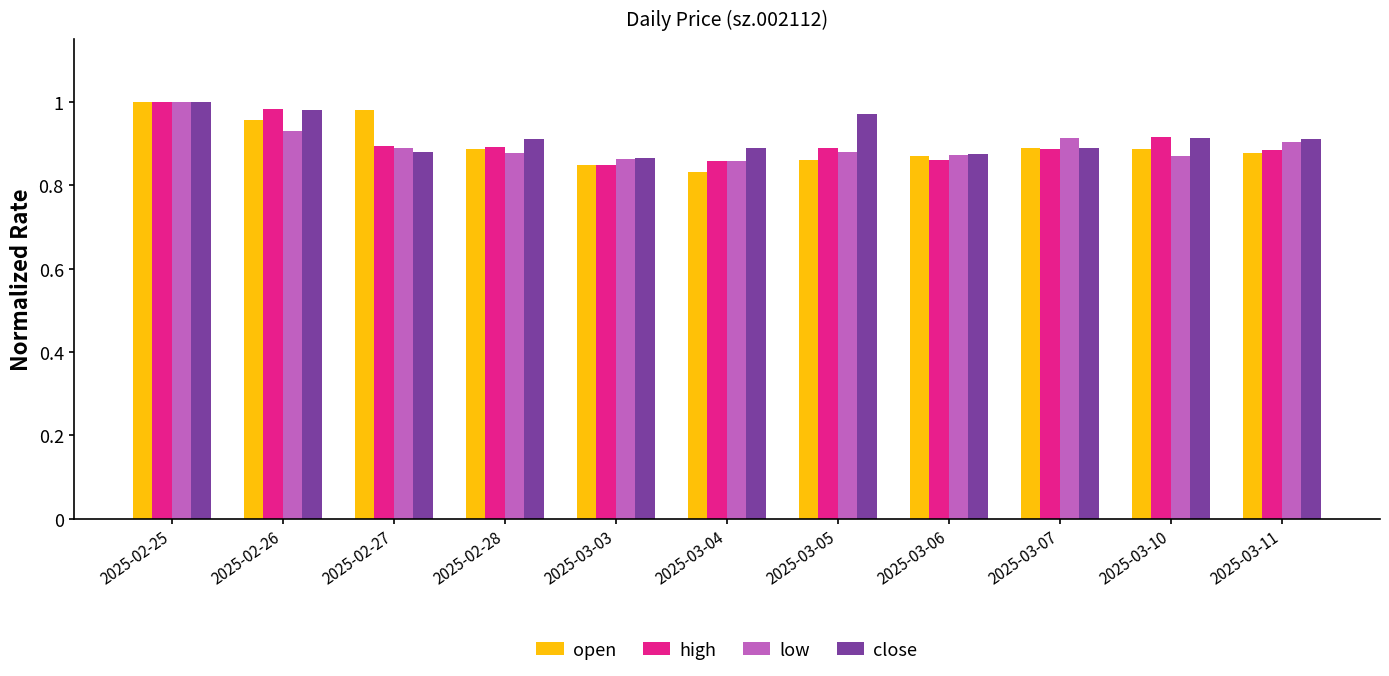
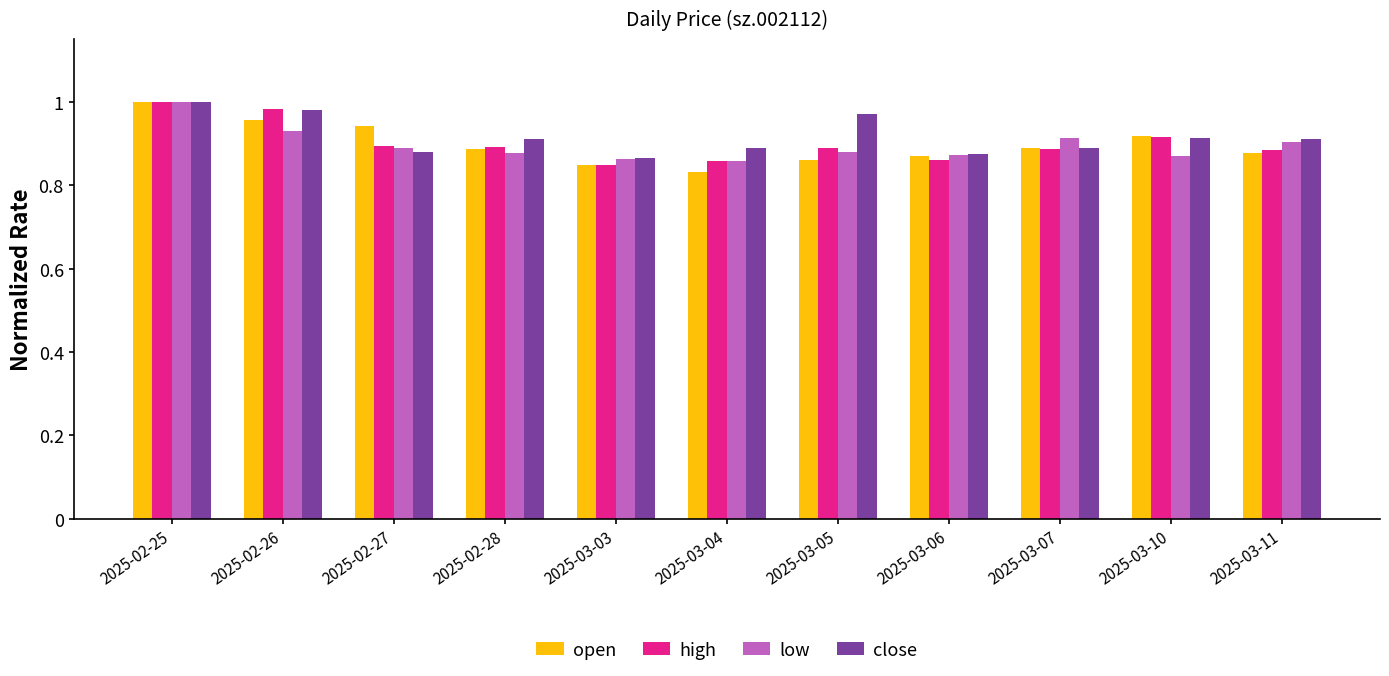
open, 2025-02-27: 0.98 -> 0.94
open, 2025-03-10: 0.89 -> 0.92
